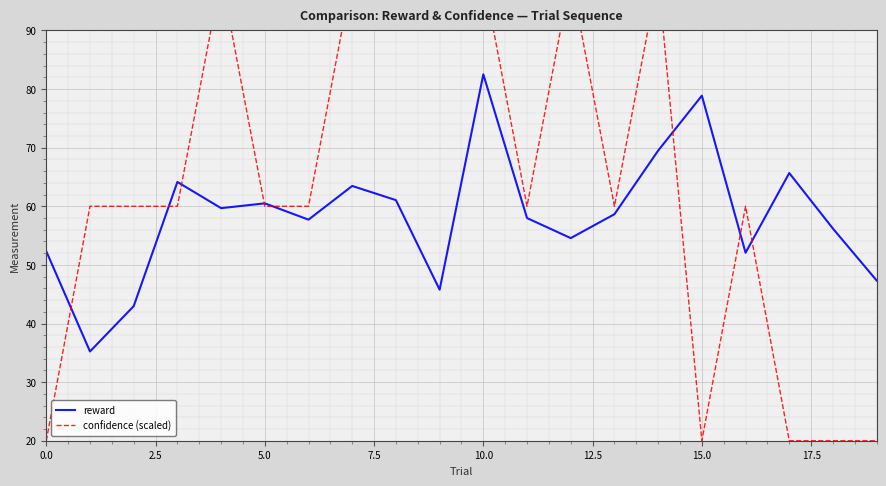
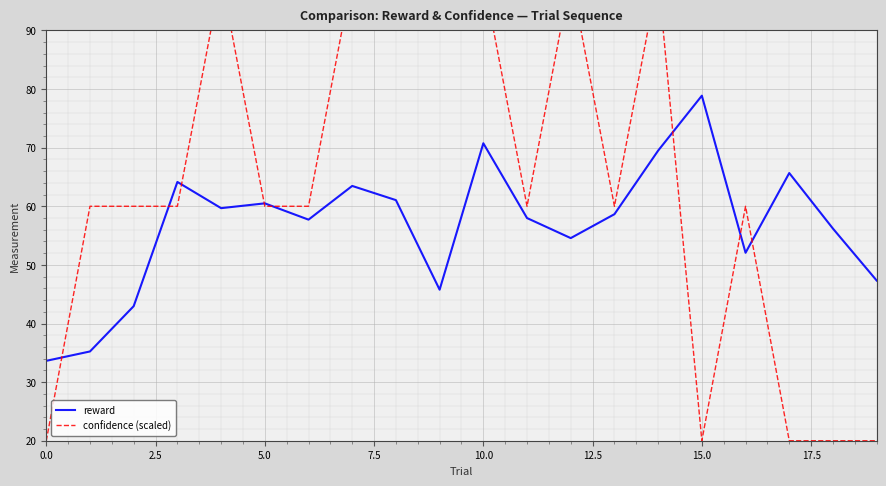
reward, 0.0: 52 -> 34
reward, 10.0: 83 -> 71
